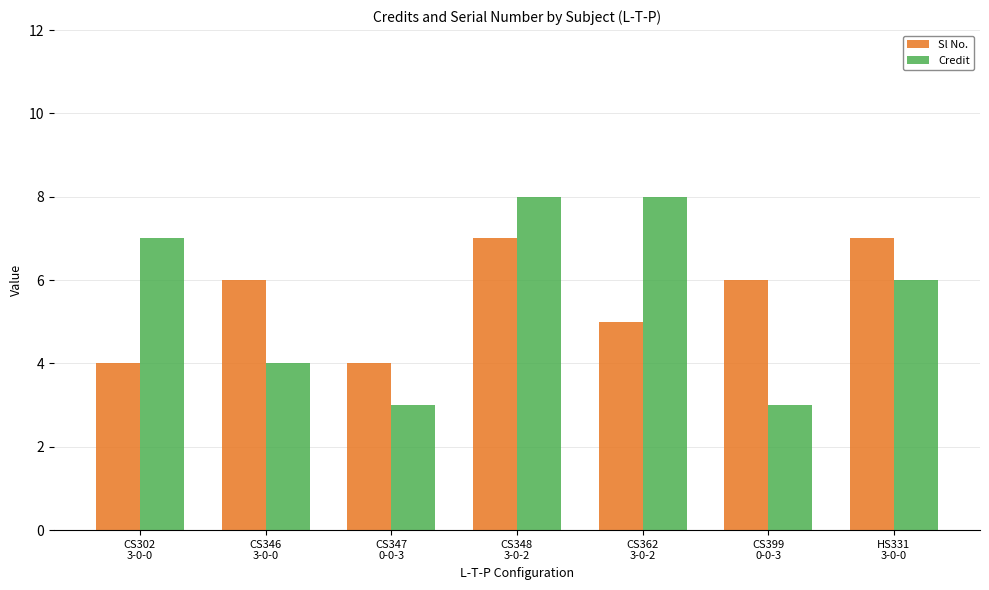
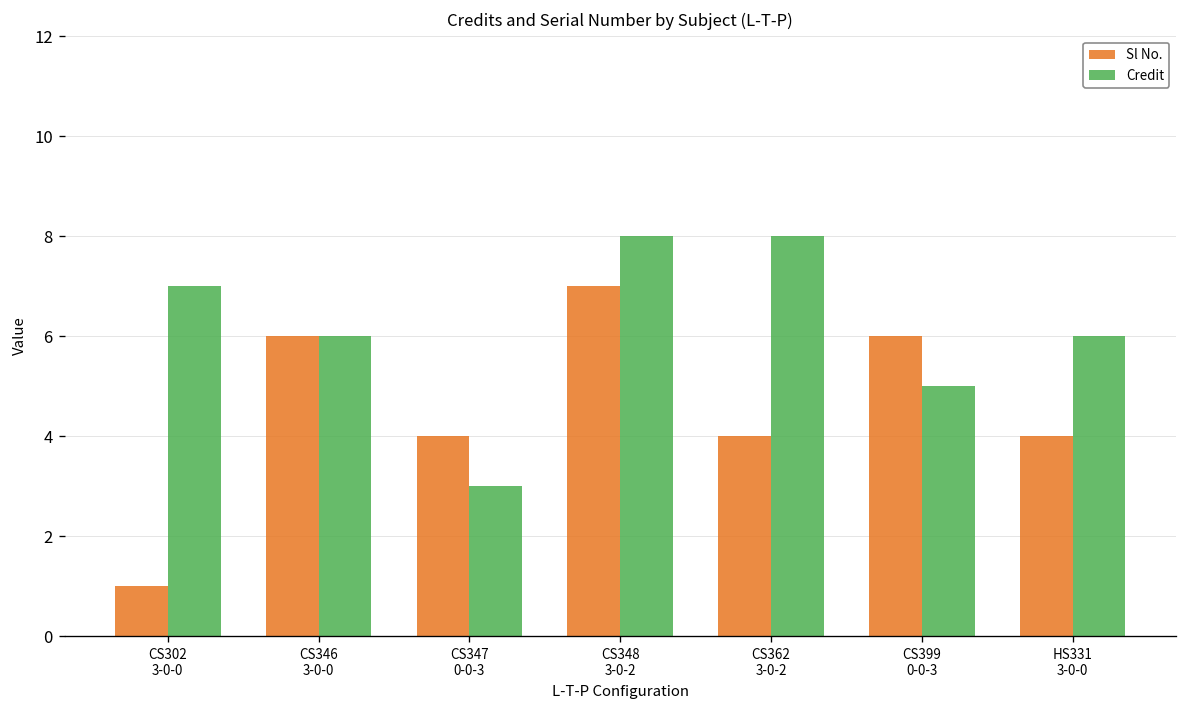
Sl No., CS302 3-0-0: 4 -> 1
Credit, CS346 3-0-0: 4 -> 6
Sl No., CS362 3-0-2: 5 -> 4
Credit, CS399 0-0-3: 3 -> 5
Sl No., HS331 3-0-0: 7 -> 4
